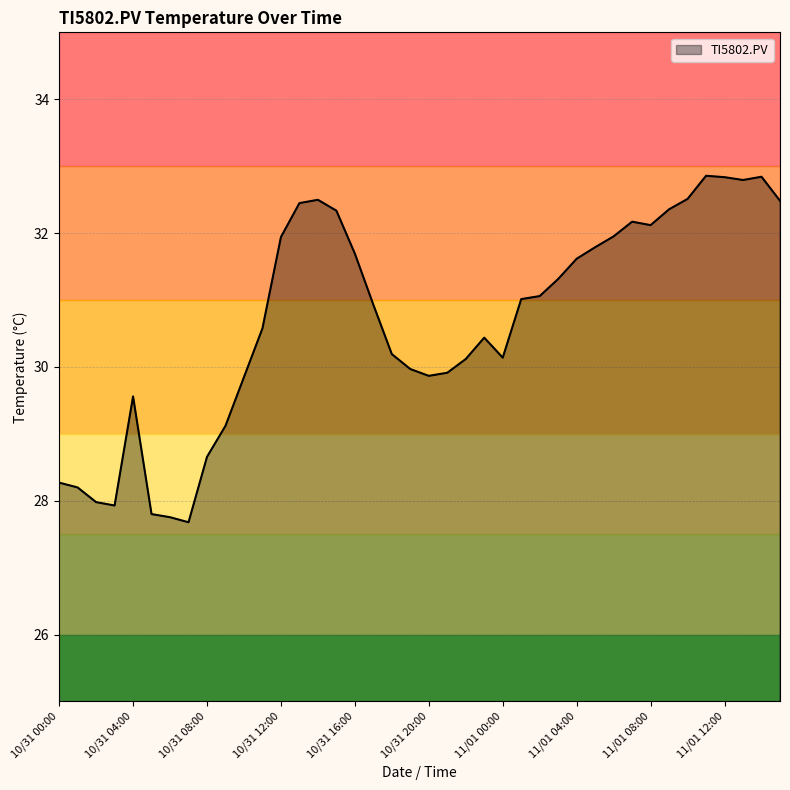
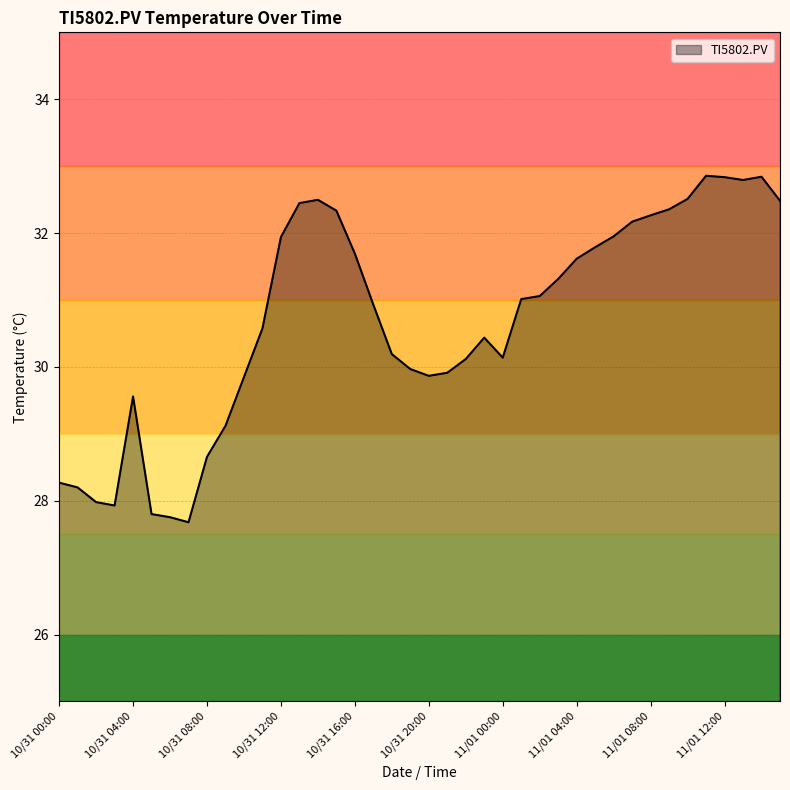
11/01 08:00: 32.1 -> 32.3
